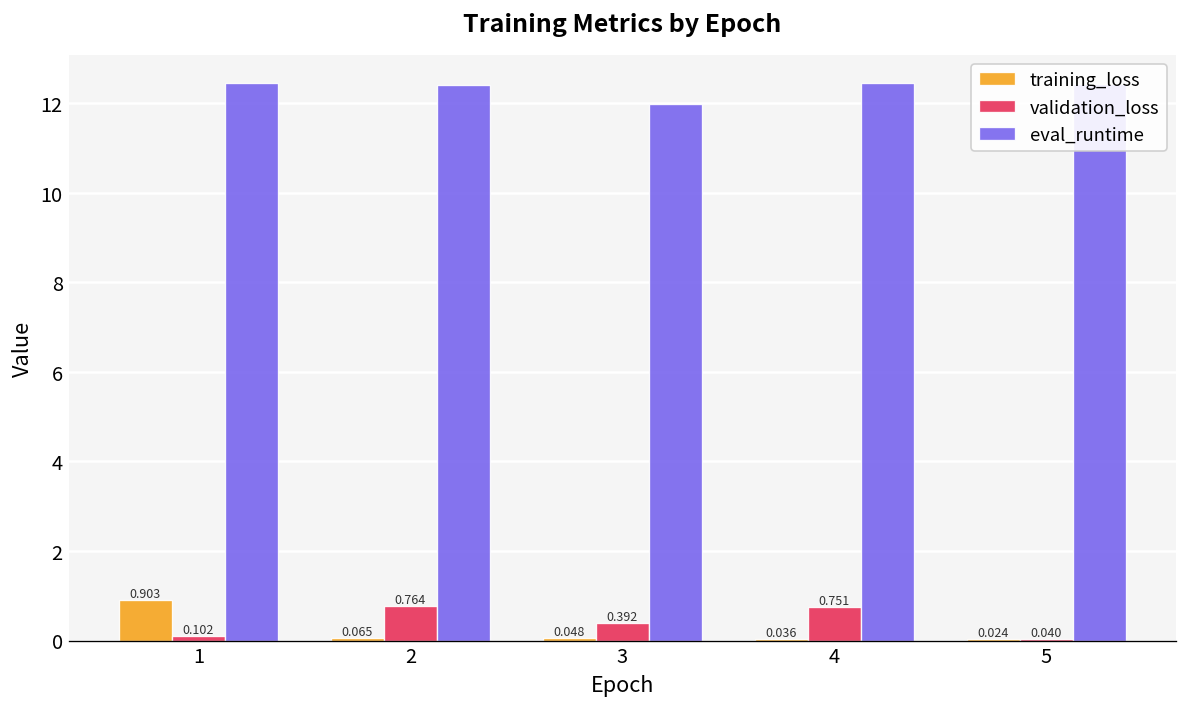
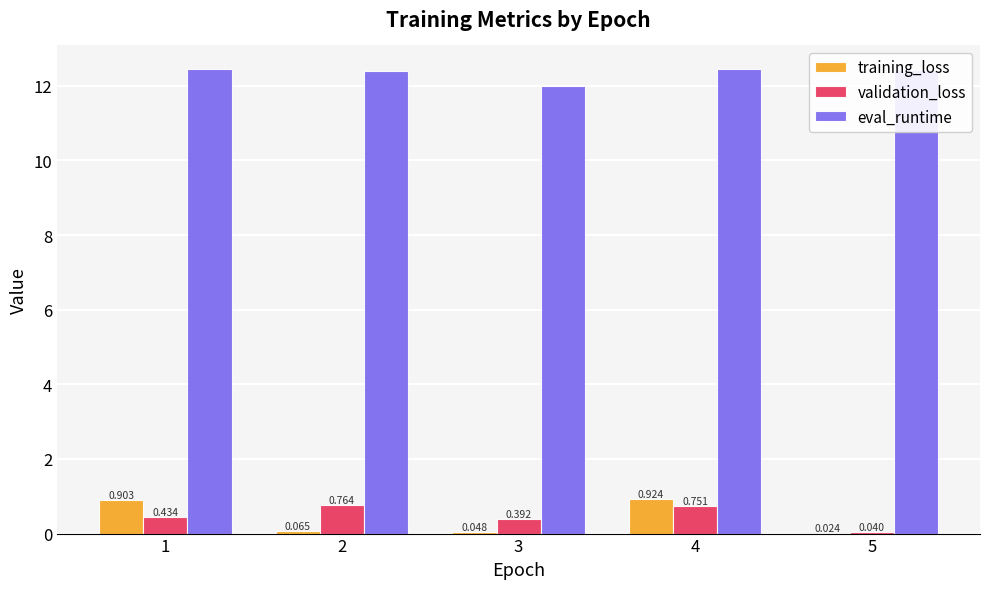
validation_loss, 1: 0.102 -> 0.434
training_loss, 4: 0.036 -> 0.924
